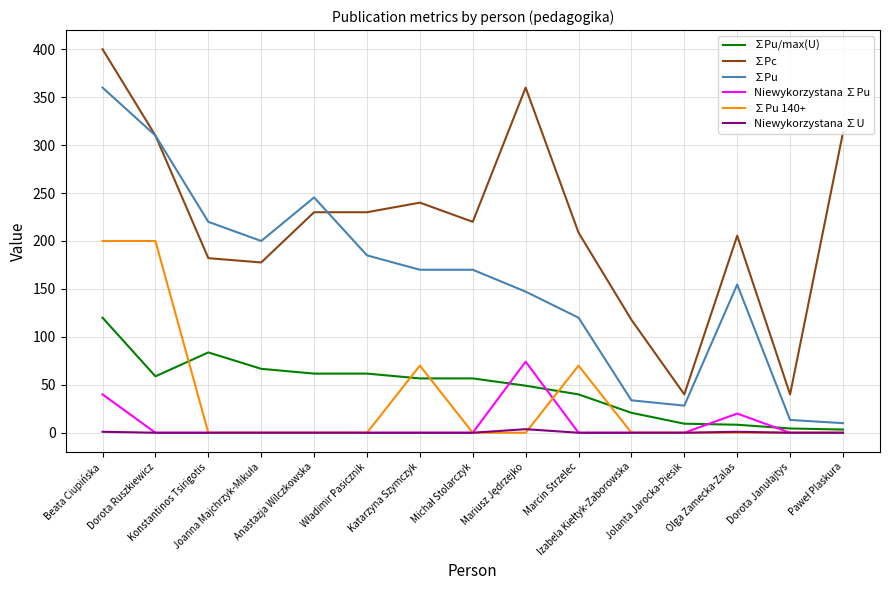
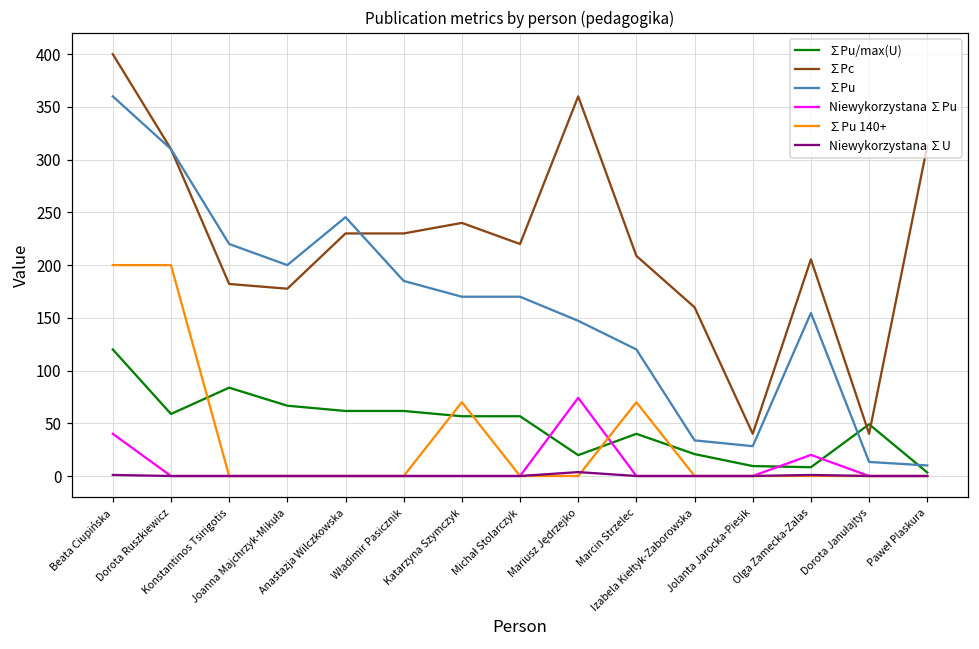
∑Pu/max(U), Mariusz Jędrzejko: 50 -> 20
∑Pc, Izabela Kiełtyk-Zaborowska: 120 -> 160
∑Pu/max(U), Dorota Janułajtys: 0 -> 50
